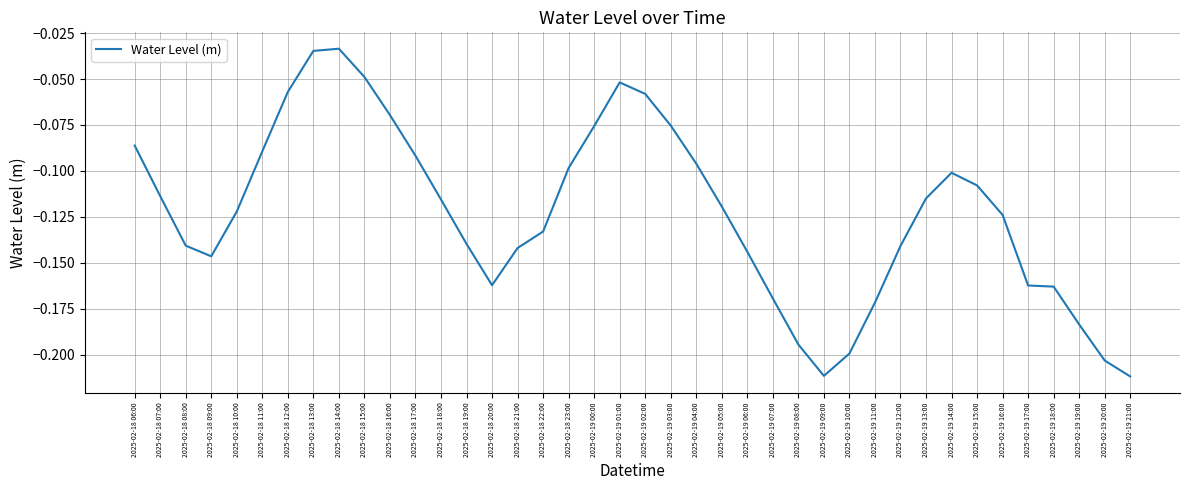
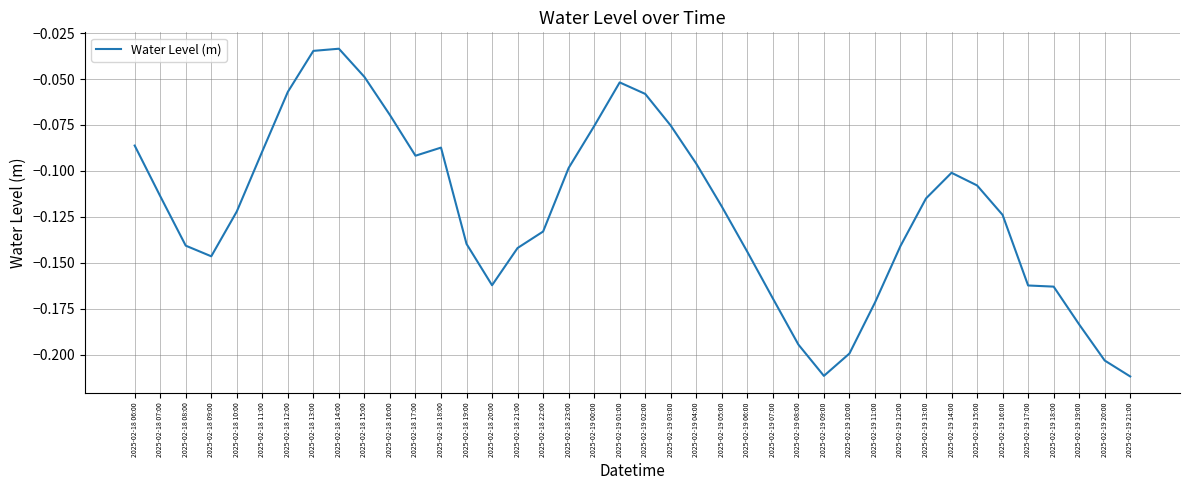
2025-02-18 18:00: -0.116 -> -0.087
